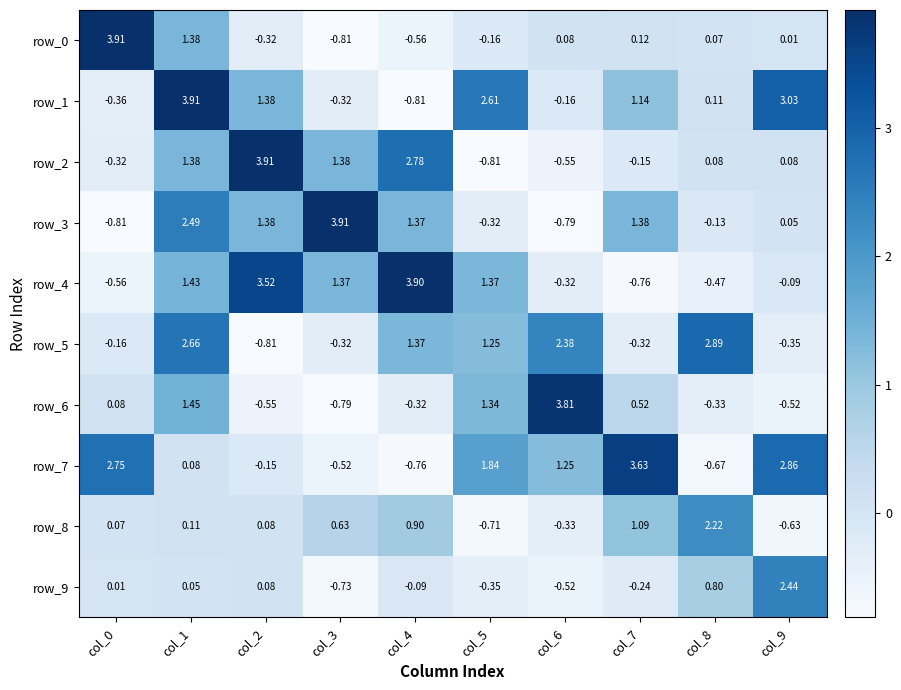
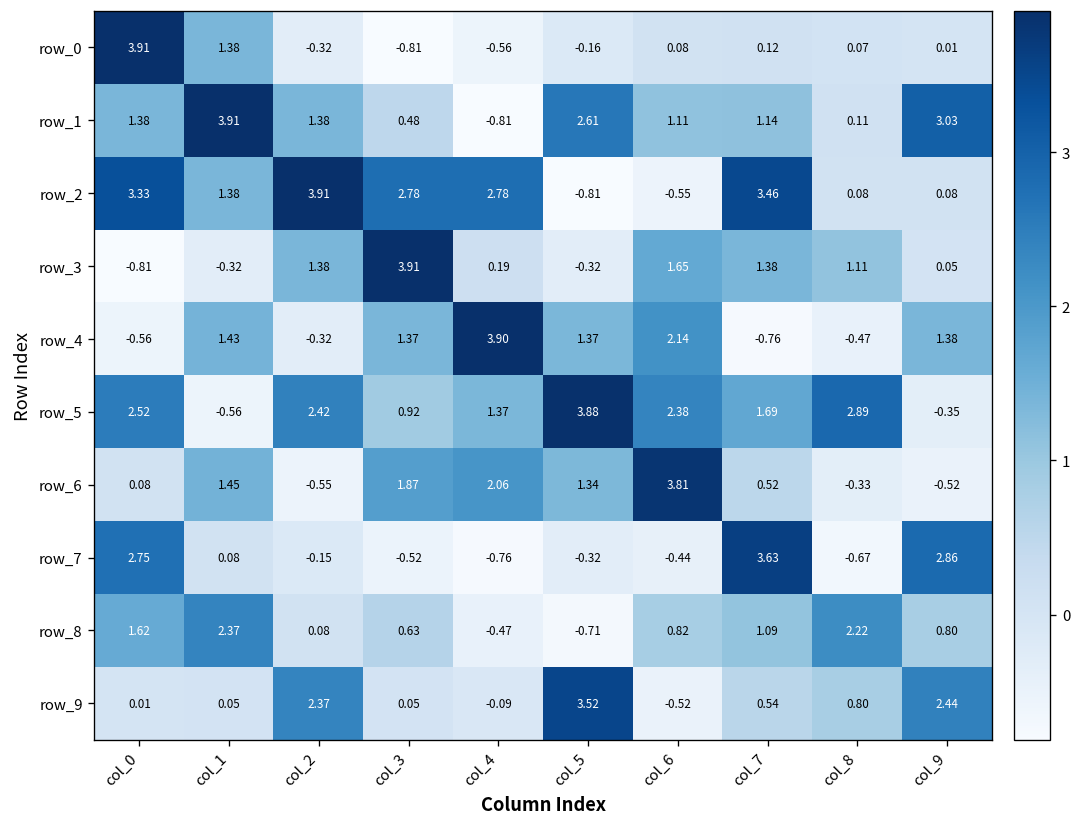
row_1, col_0: -0.36 -> 1.38
row_1, col_3: -0.32 -> 0.48
row_1, col_6: -0.16 -> 1.11
row_2, col_0: -0.32 -> 3.33
row_2, col_3: 1.38 -> 2.78
row_2, col_7: -0.15 -> 3.46
row_3, col_1: 2.49 -> -0.32
row_3, col_4: 1.37 -> 0.19
row_3, col_6: -0.79 -> 1.65
row_3, col_8: -0.13 -> 1.11
row_4, col_2: 3.52 -> -0.32
row_4, col_6: -0.32 -> 2.14
row_4, col_9: -0.09 -> 1.38
row_5, col_0: -0.16 -> 2.52
row_5, col_1: 2.66 -> -0.56
row_5, col_2: -0.81 -> 2.42
row_5, col_3: -0.32 -> 0.92
row_5, col_5: 1.25 -> 3.88
row_5, col_7: -0.32 -> 1.69
row_6, col_3: -0.79 -> 1.87
row_6, col_4: -0.32 -> 2.06
row_7, col_5: 1.84 -> -0.32
row_7, col_6: 1.25 -> -0.44
row_8, col_0: 0.07 -> 1.62
row_8, col_1: 0.11 -> 2.37
row_8, col_4: 0.90 -> -0.47
row_8, col_6: -0.33 -> 0.82
row_8, col_9: -0.63 -> 0.80
row_9, col_2: 0.08 -> 2.37
row_9, col_3: -0.73 -> 0.05
row_9, col_5: -0.35 -> 3.52
row_9, col_7: -0.24 -> 0.54
